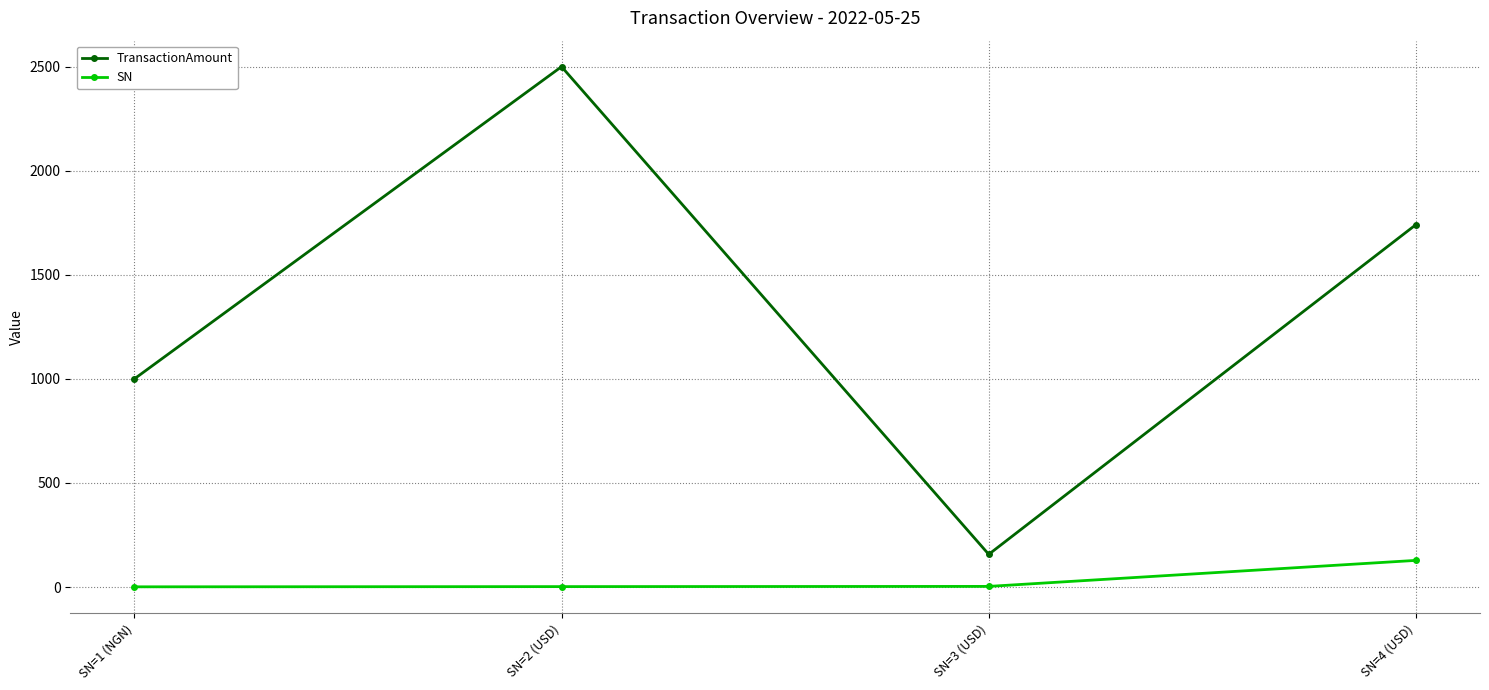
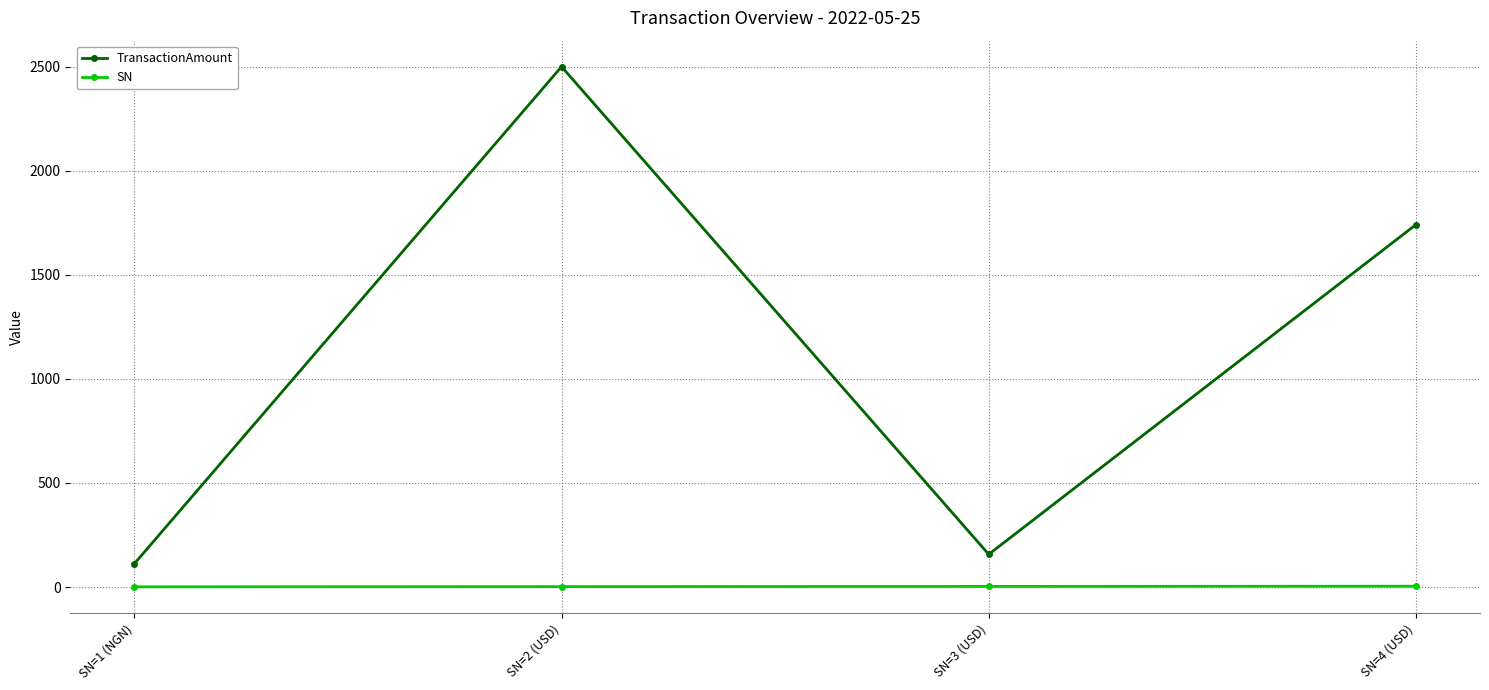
TransactionAmount, SN=1 (NGN): 1000 -> 110
SN, SN=4 (USD): 130 -> 0
